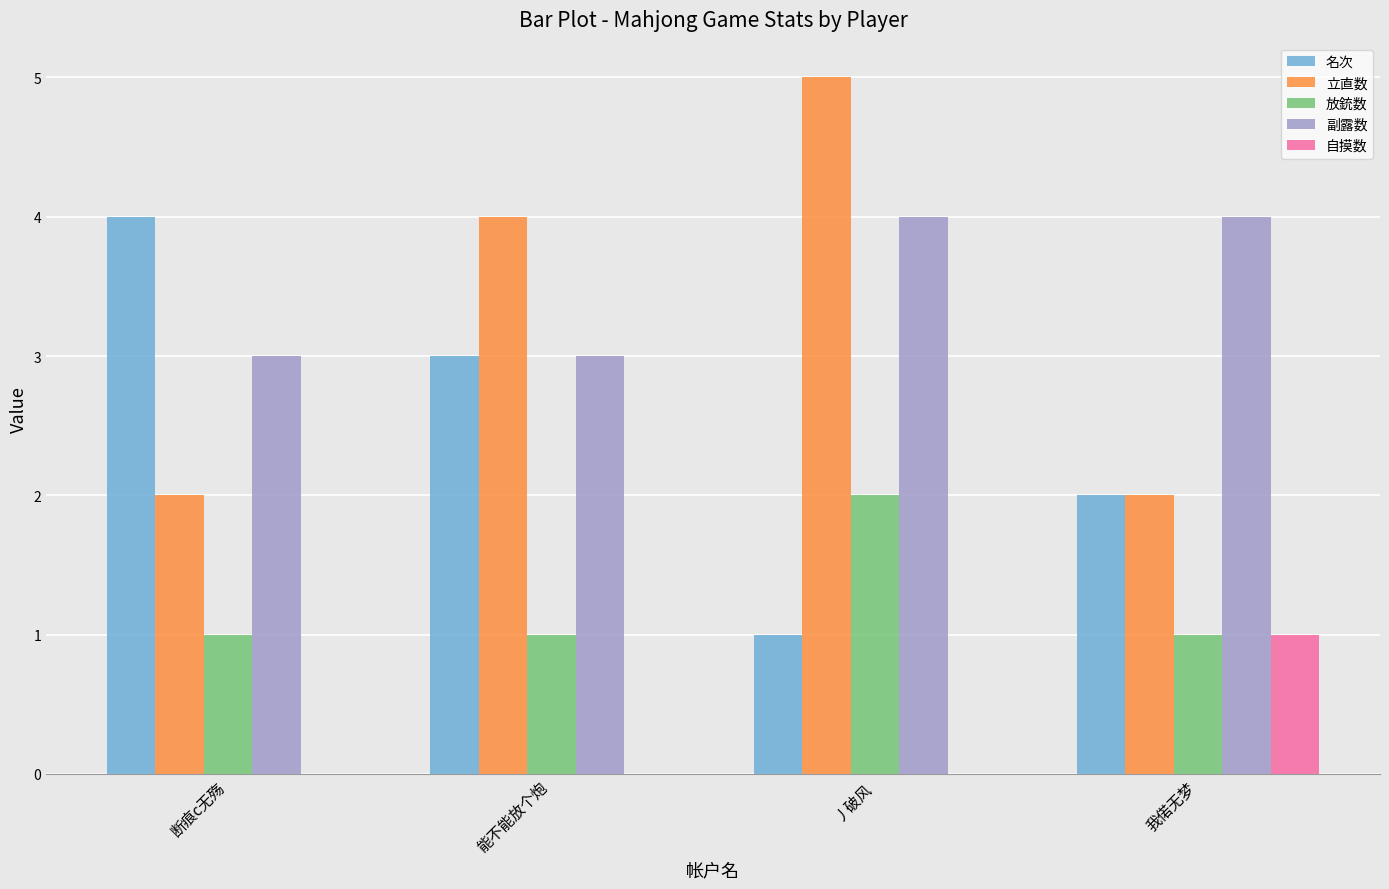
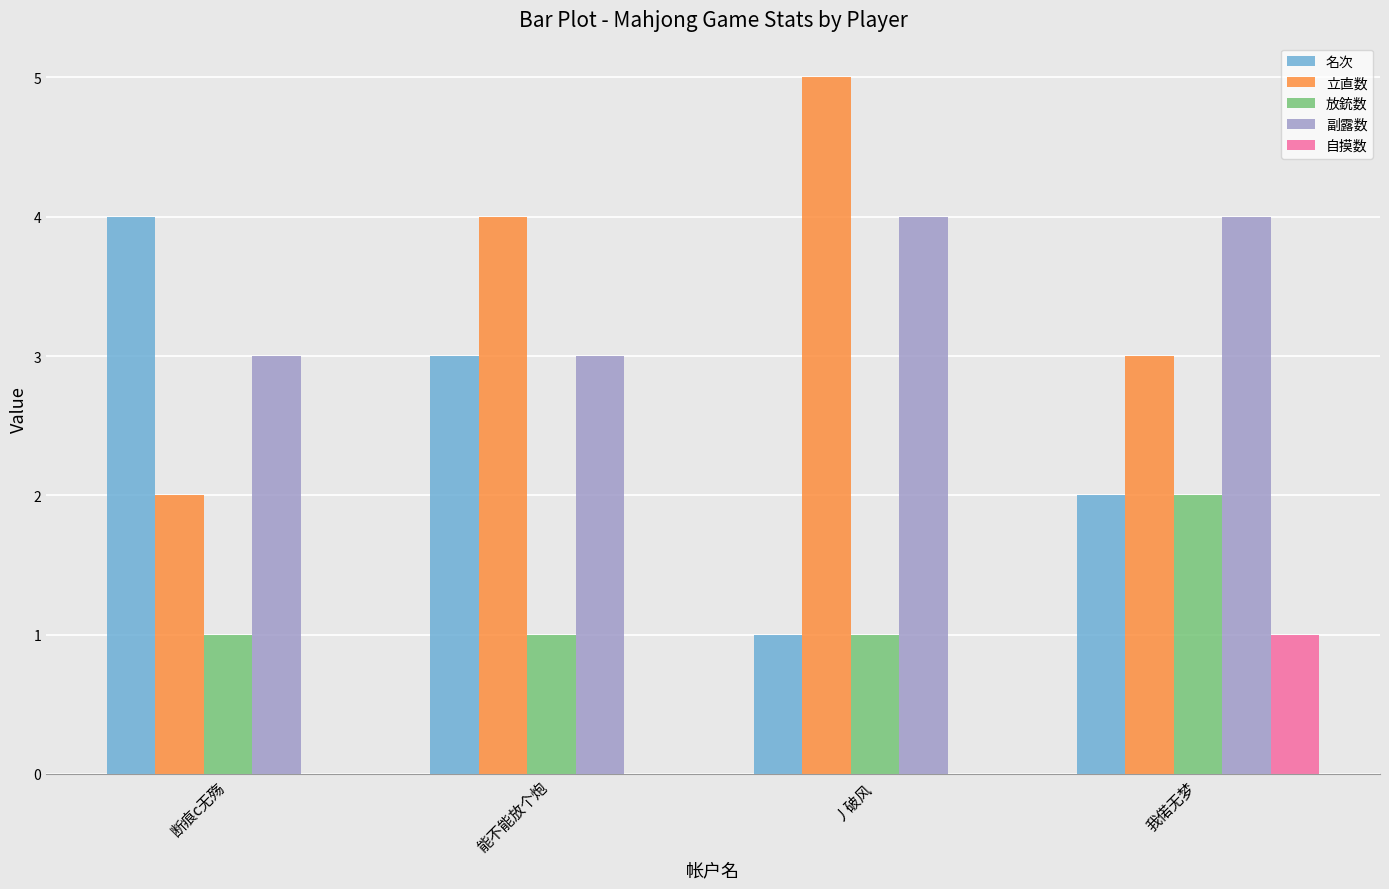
放銃数, 丿破风: 2 -> 1
立直数, 我偌无梦: 2 -> 3
放銃数, 我偌无梦: 1 -> 2
